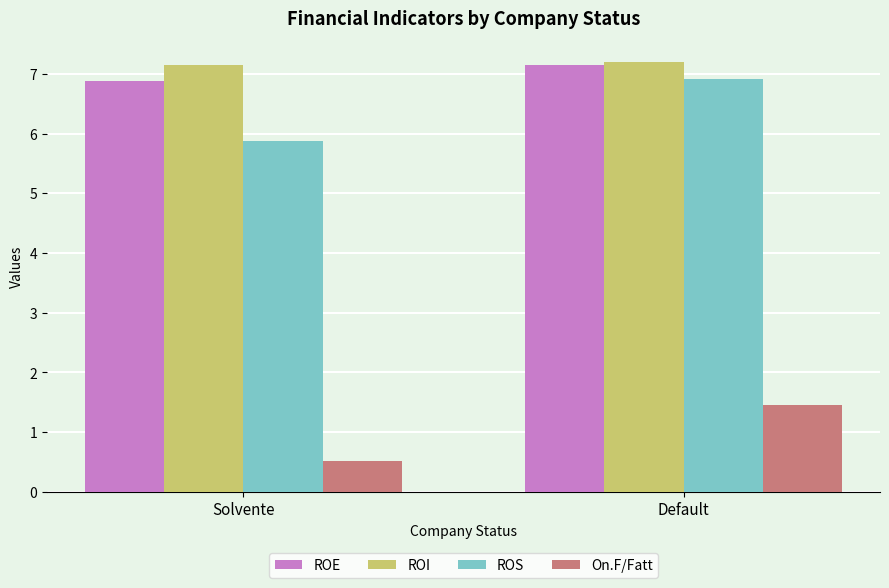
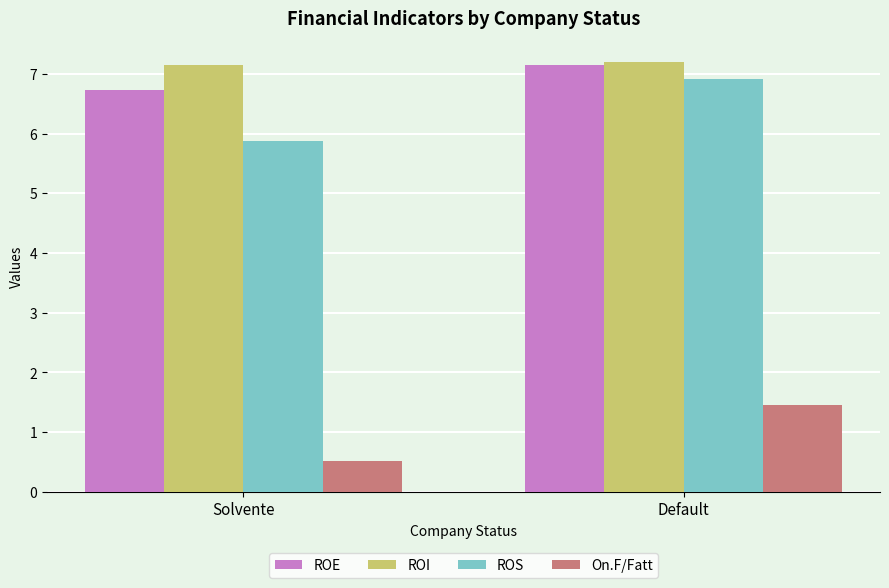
ROE, Solvente: 6.9 -> 6.7
